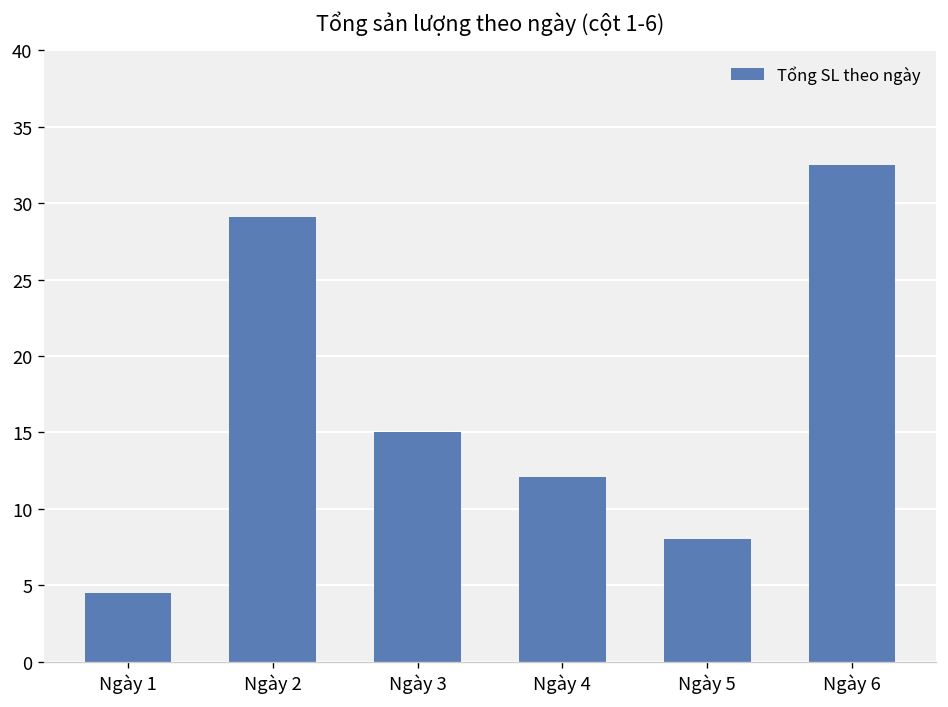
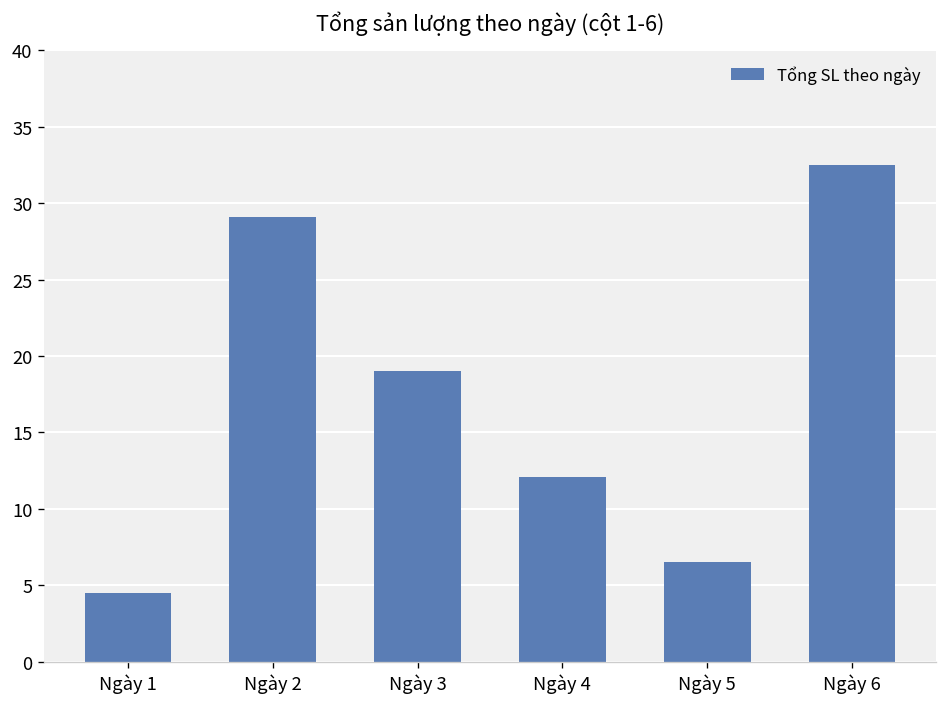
Ngày 3: 15 -> 19
Ngày 5: 8.0 -> 6.5
